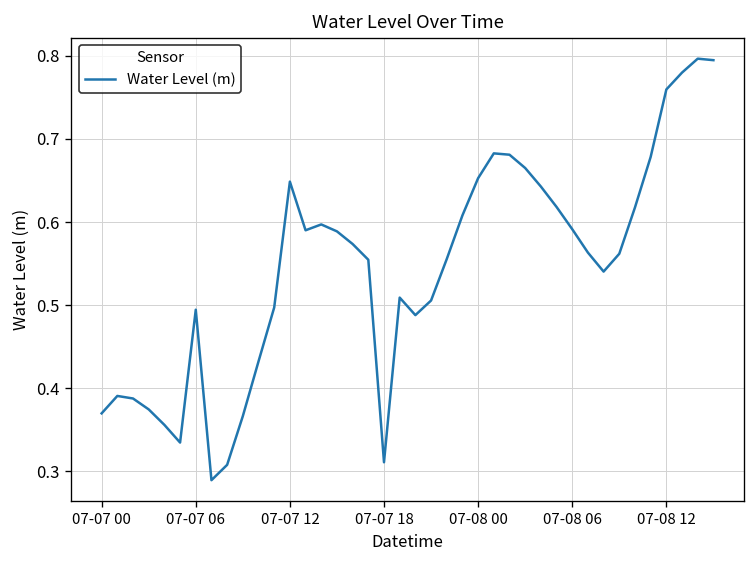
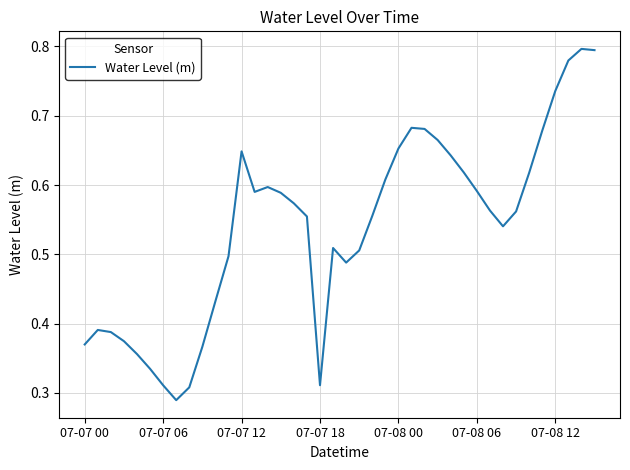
07-07 06: 0.49 -> 0.31
07-08 12: 0.76 -> 0.74
